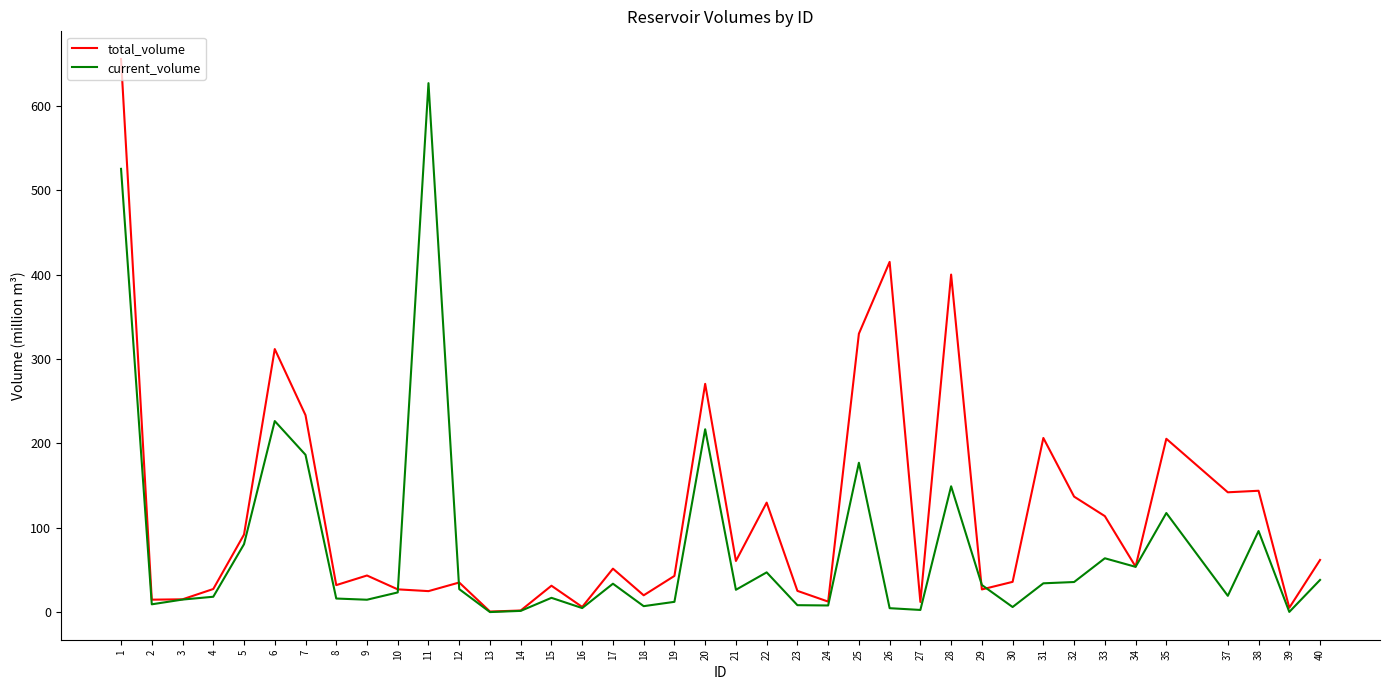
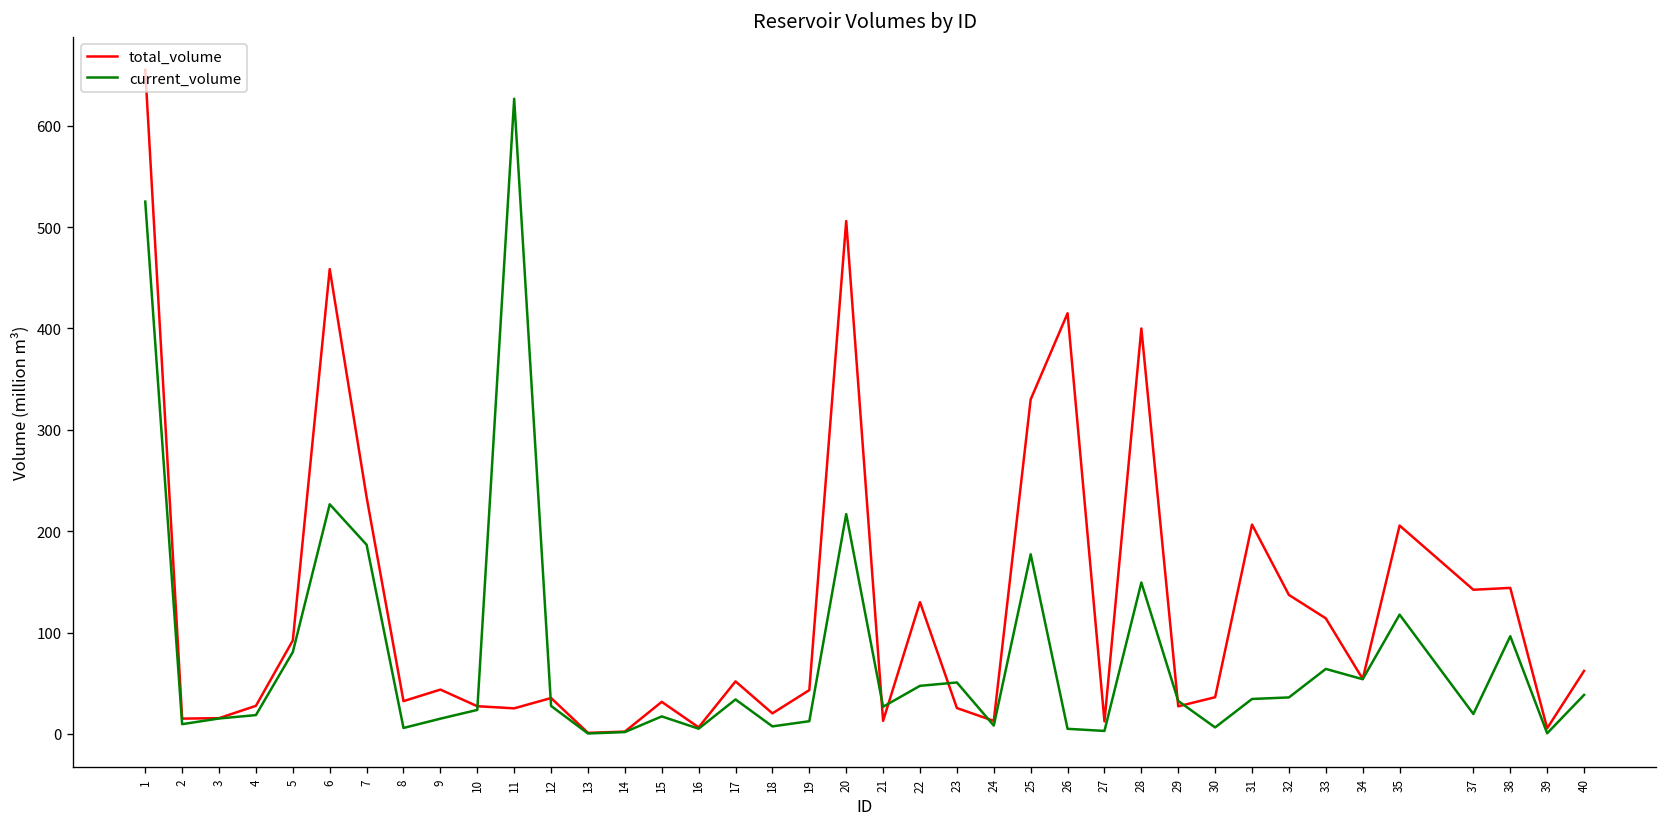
total_volume, 6: 310 -> 460
current_volume, 8: 20 -> 10
total_volume, 20: 270 -> 510
total_volume, 21: 60 -> 10
current_volume, 23: 10 -> 50
